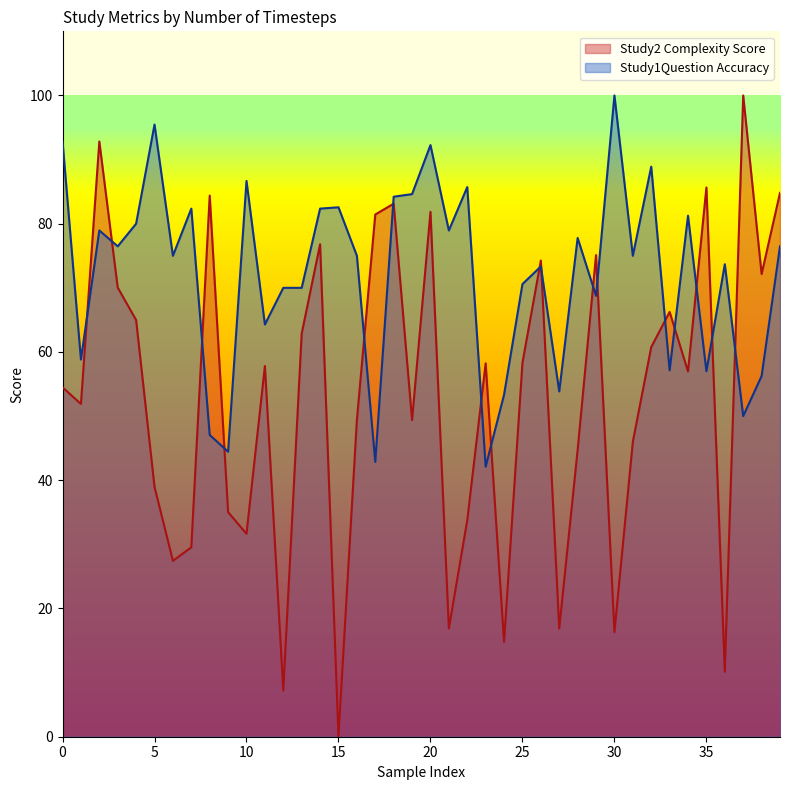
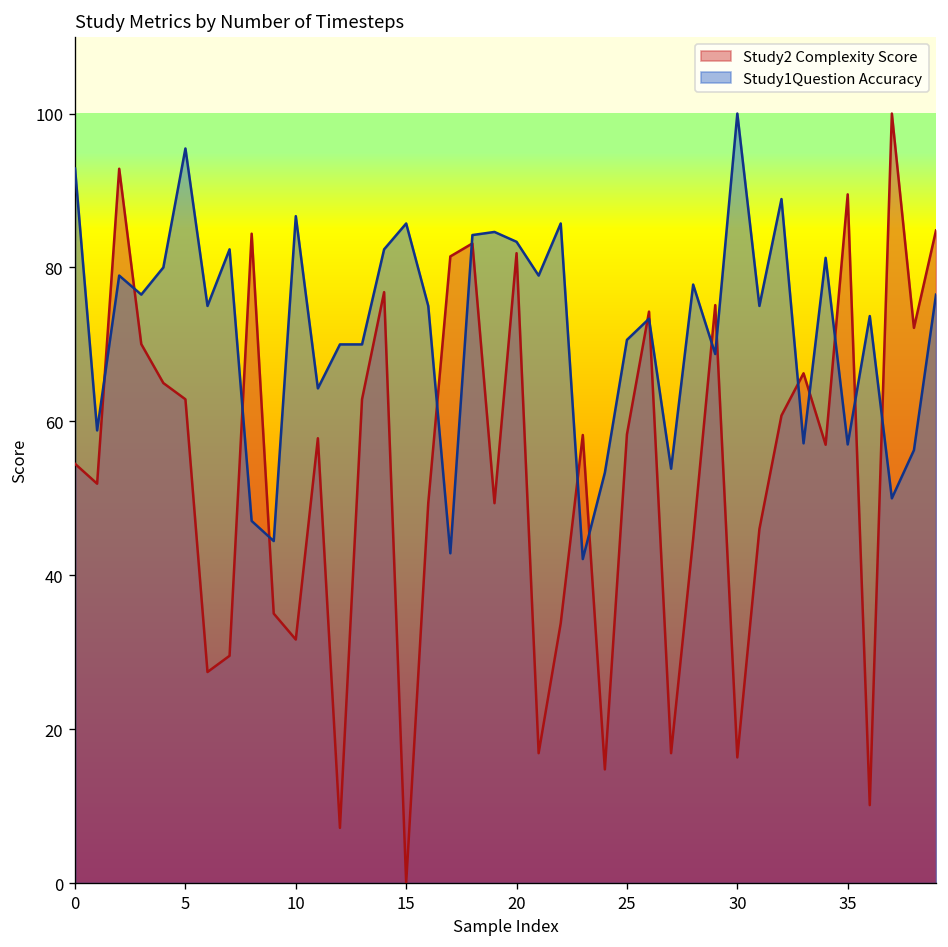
Study2 Complexity Score, 5: 39 -> 63
Study1Question Accuracy, 15: 83 -> 86
Study1Question Accuracy, 20: 92 -> 83
Study2 Complexity Score, 35: 86 -> 90
